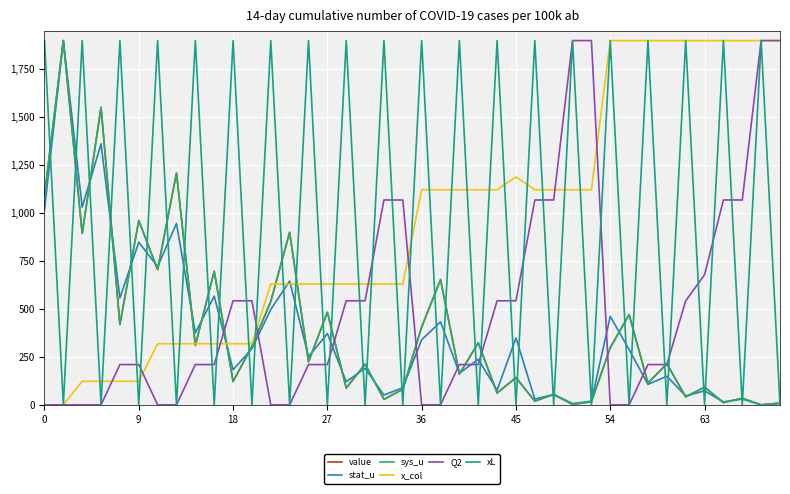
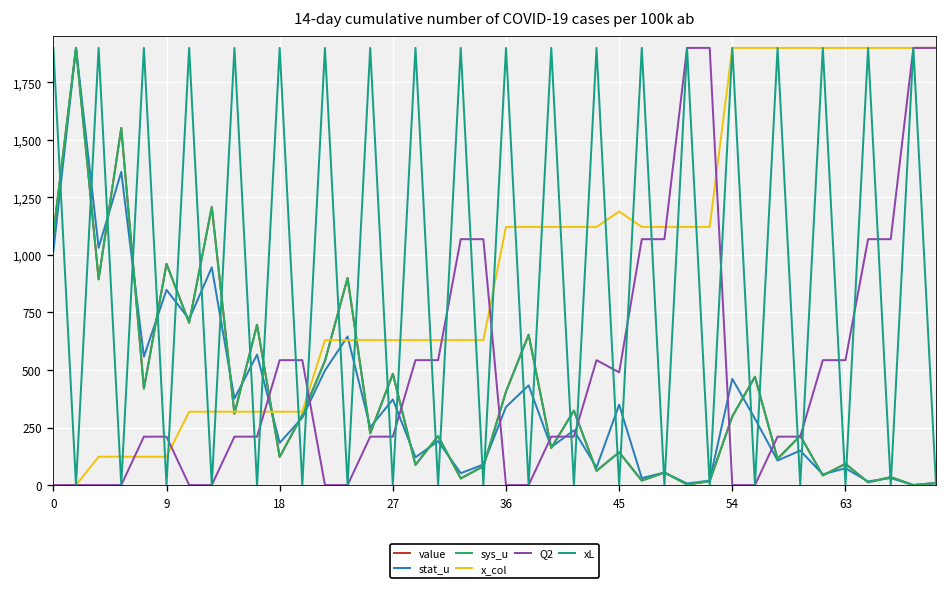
Q2, 45: 540 -> 490
Q2, 63: 680 -> 540
